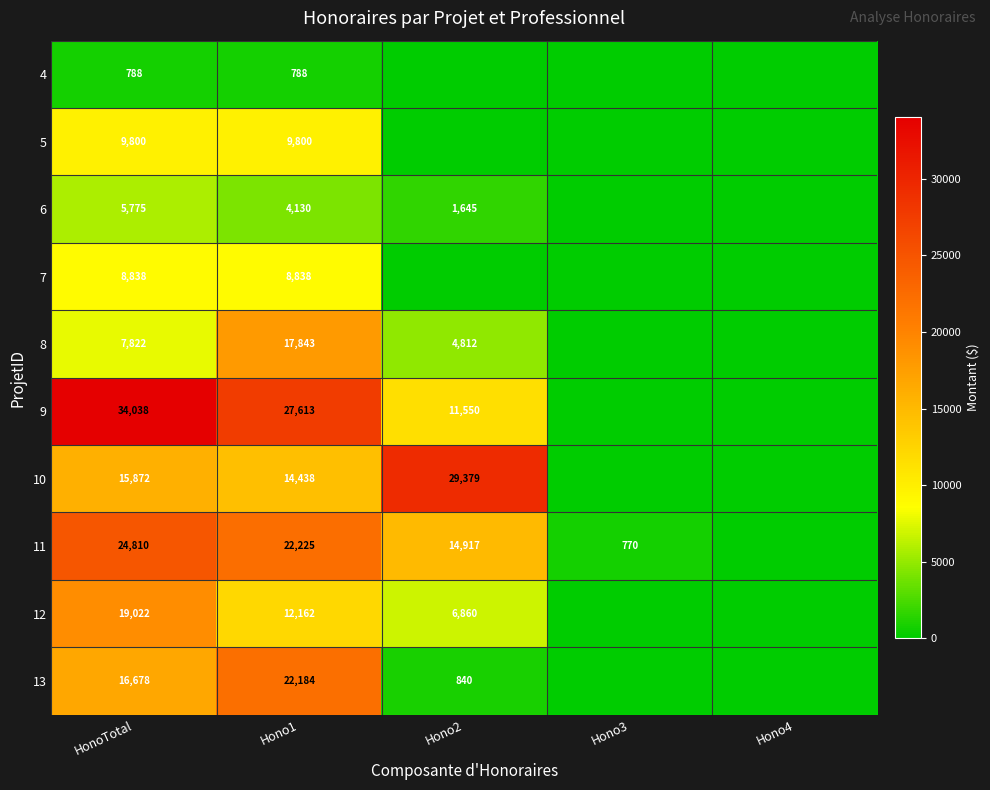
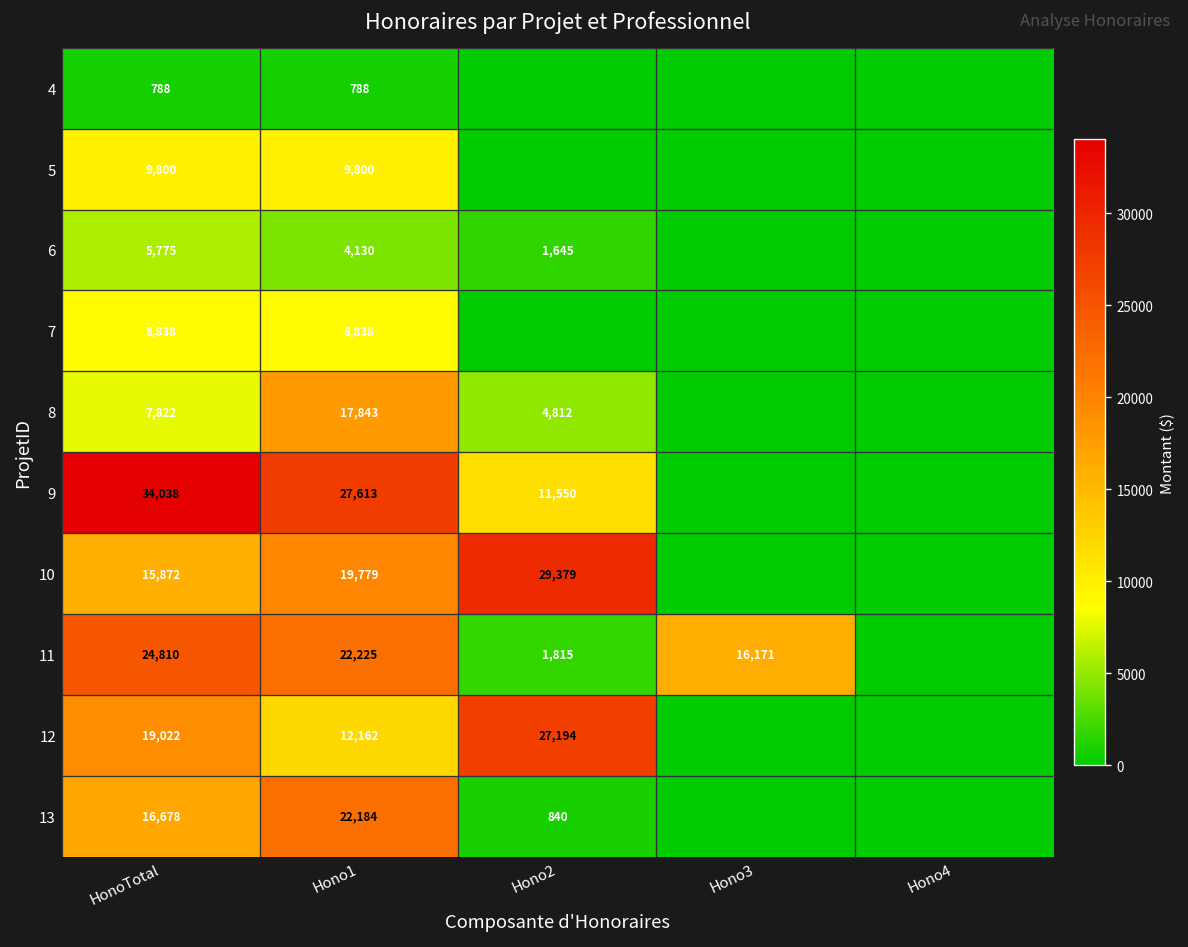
10, Hono1: 14,438 -> 19,779
11, Hono2: 14,917 -> 1,815
11, Hono3: 770 -> 16,171
12, Hono2: 6,860 -> 27,194
